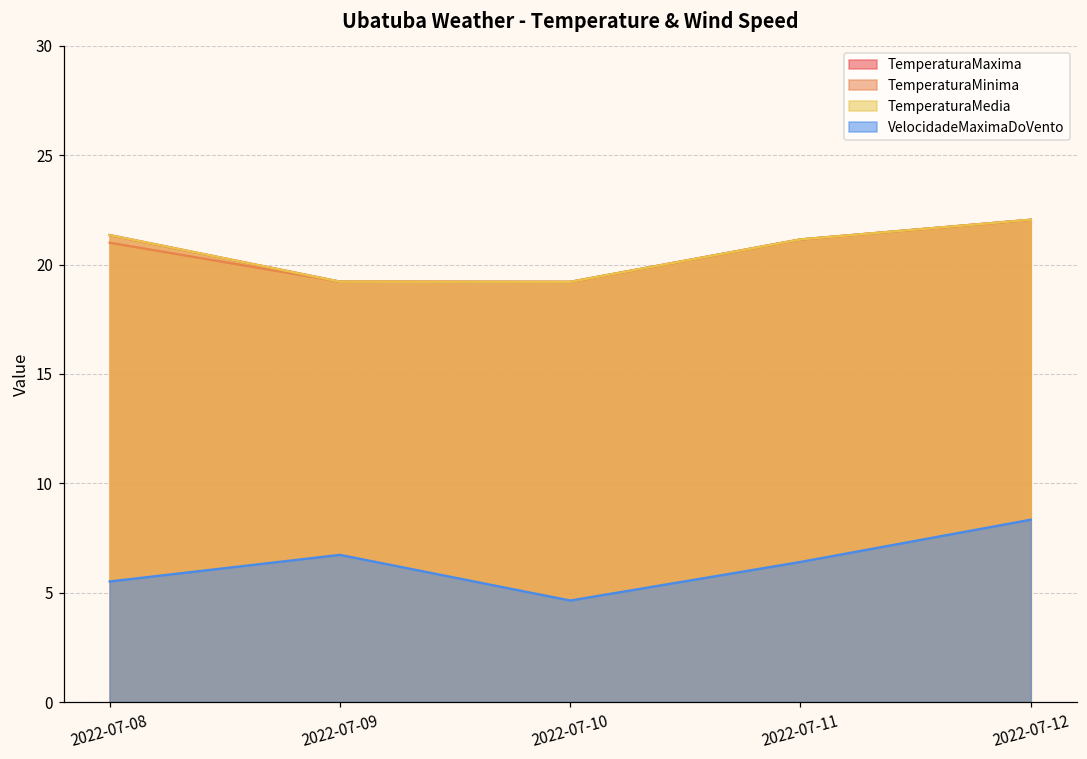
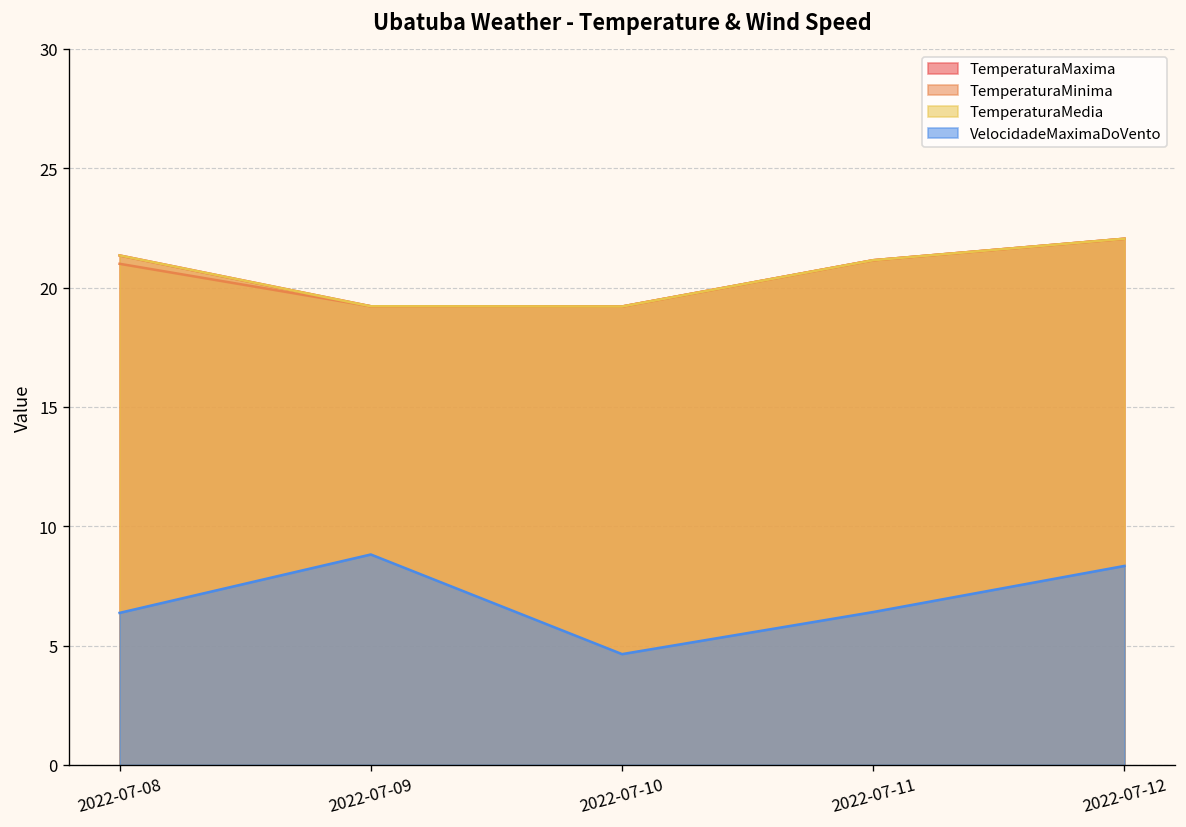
VelocidadeMaximaDoVento, 2022-07-08: 5.5 -> 6.4
VelocidadeMaximaDoVento, 2022-07-09: 6.7 -> 8.8
